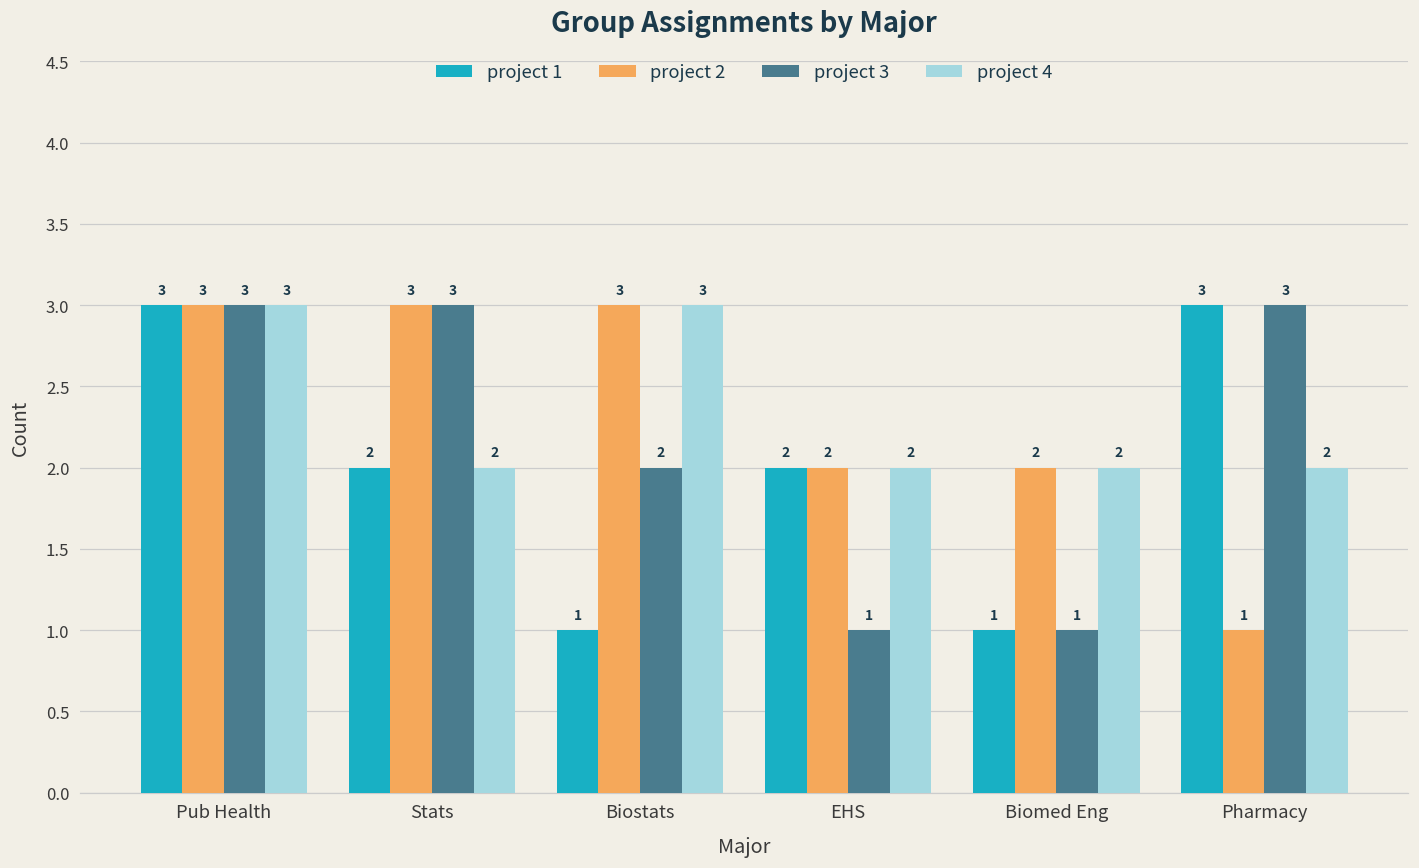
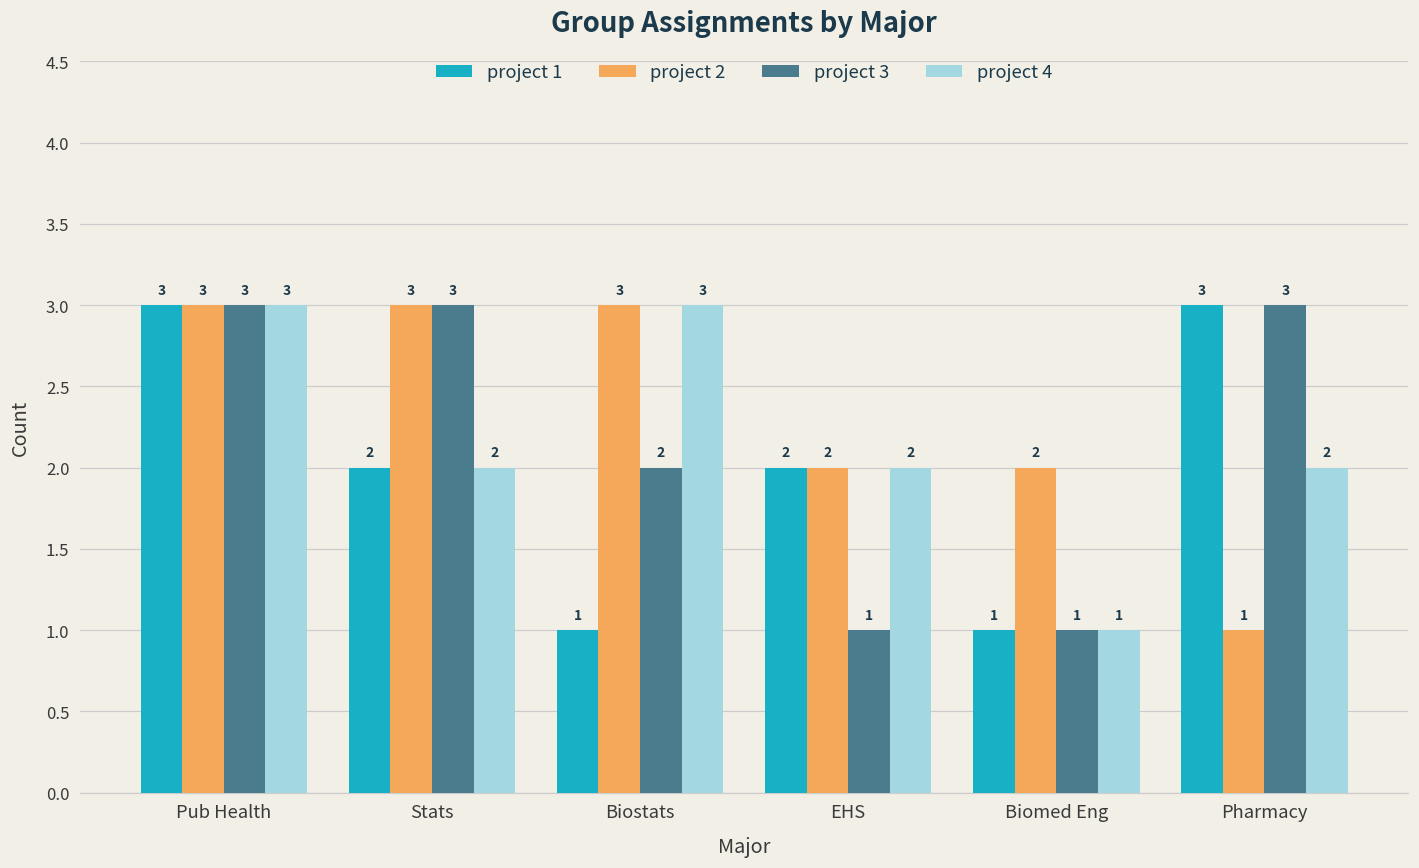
project 4, Biomed Eng: 2 -> 1
